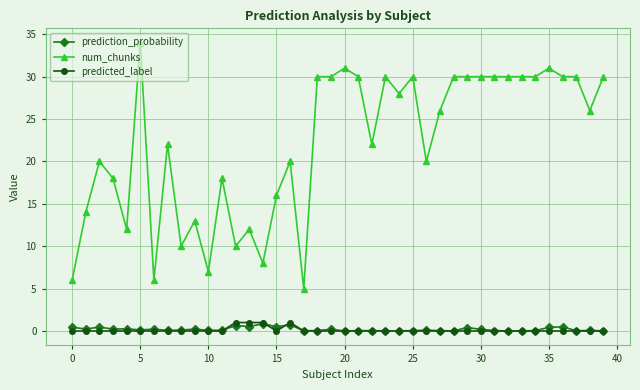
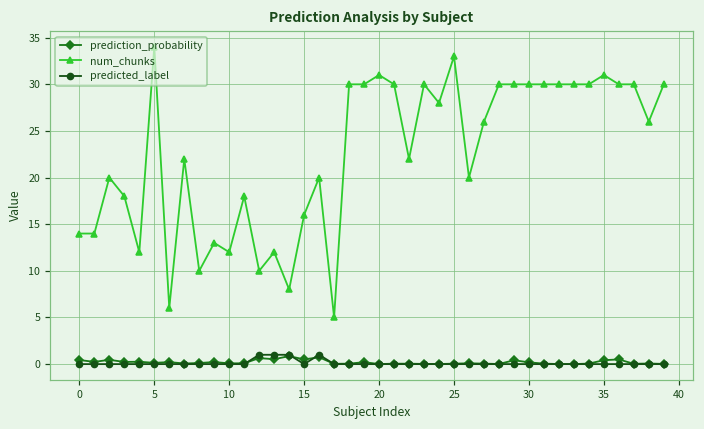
num_chunks, 0: 6 -> 14
num_chunks, 10: 7 -> 12
num_chunks, 25: 30 -> 33
